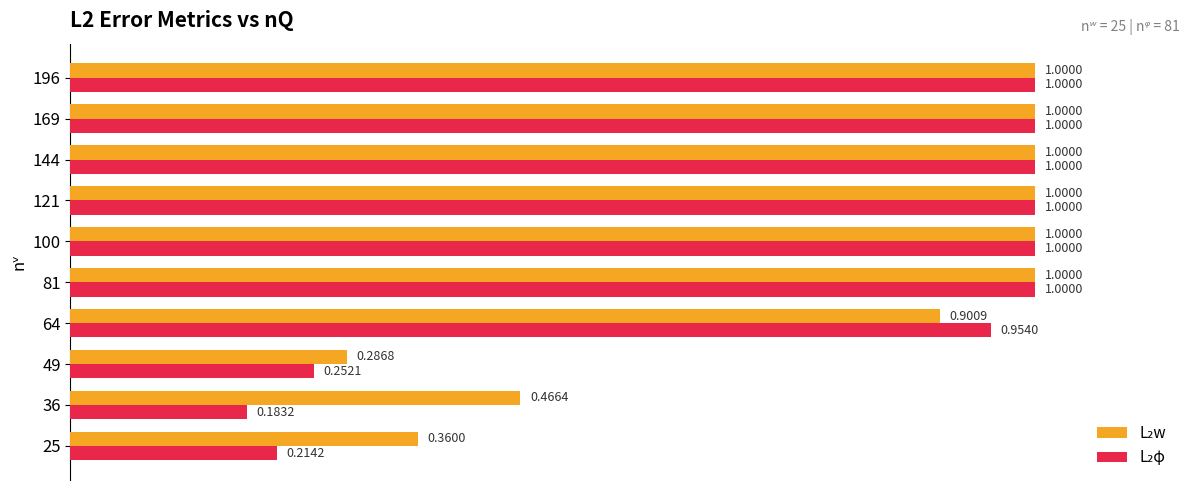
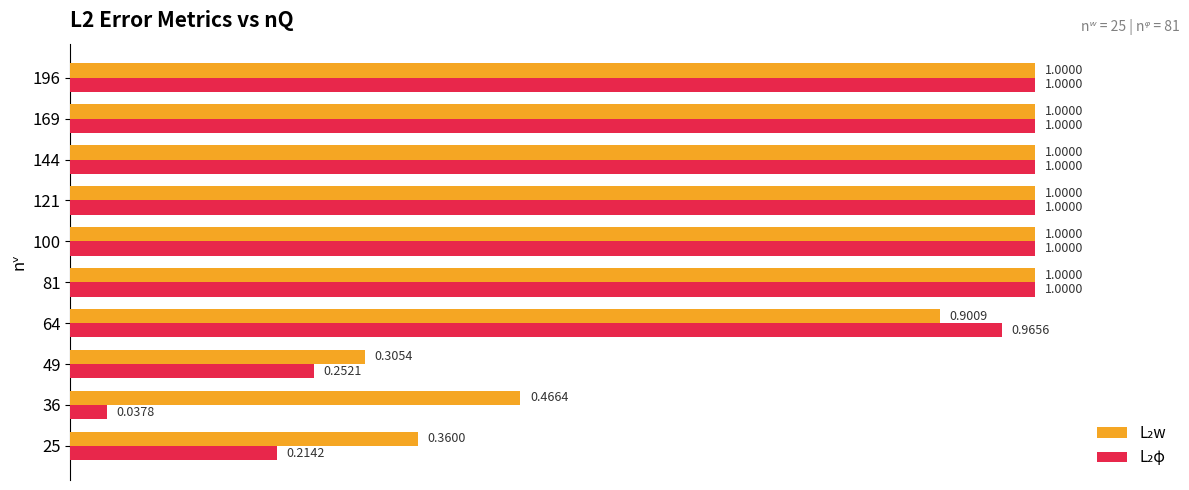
L₂φ, 64: 0.9540 -> 0.9656
L₂w, 49: 0.2868 -> 0.3054
L₂φ, 36: 0.1832 -> 0.0378
